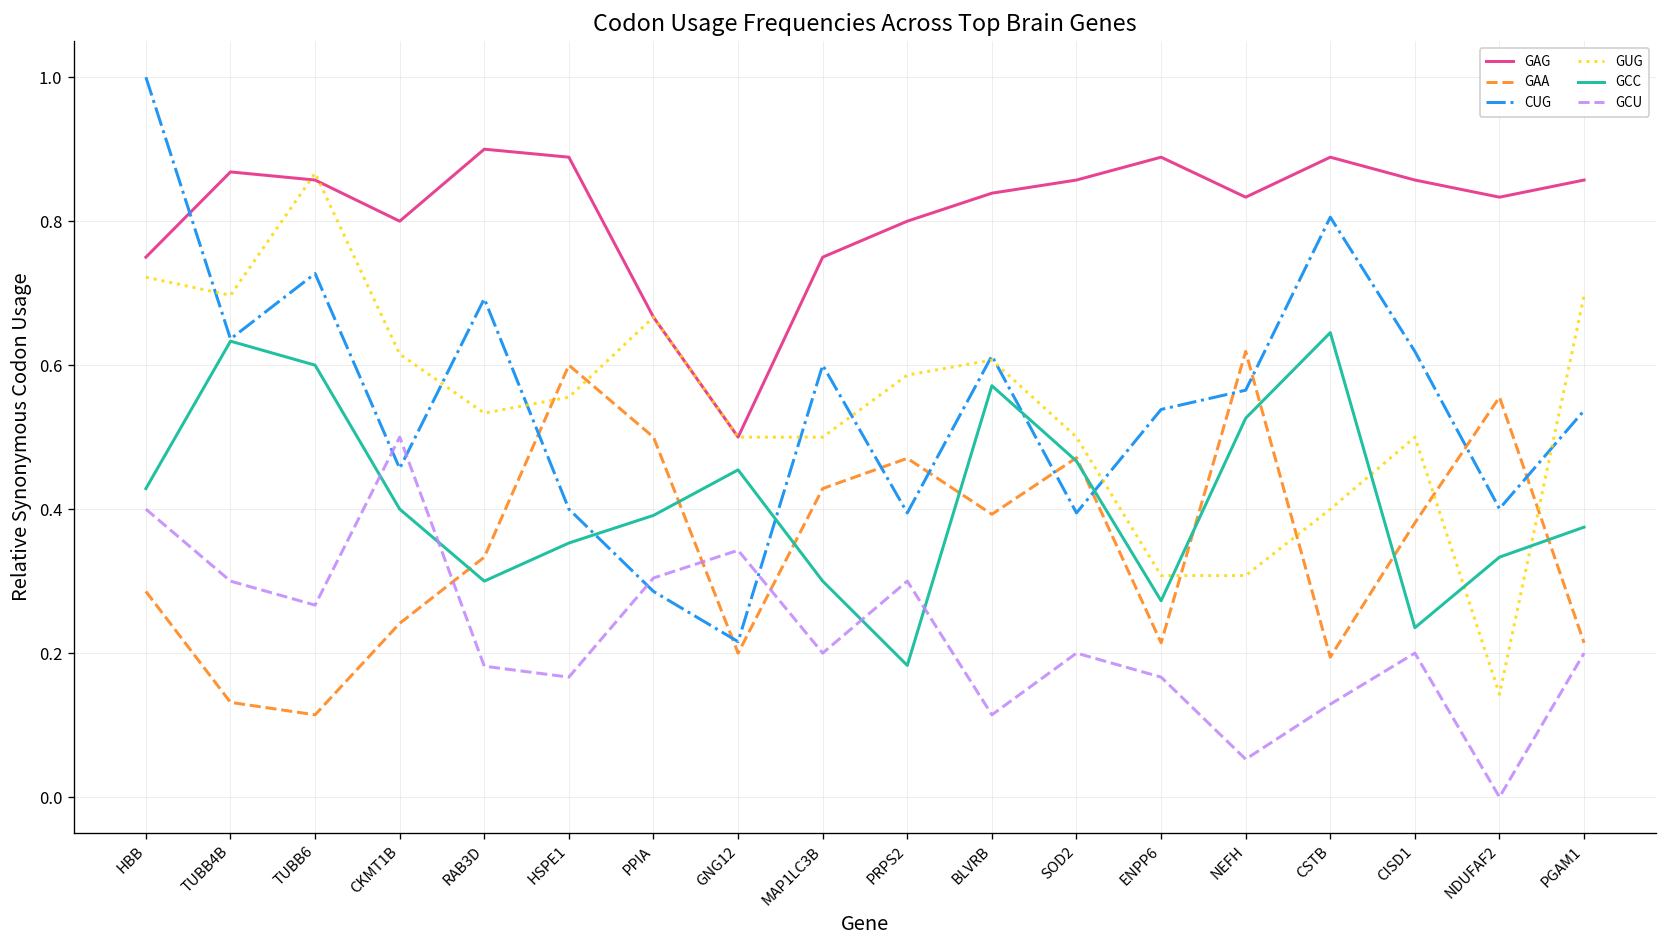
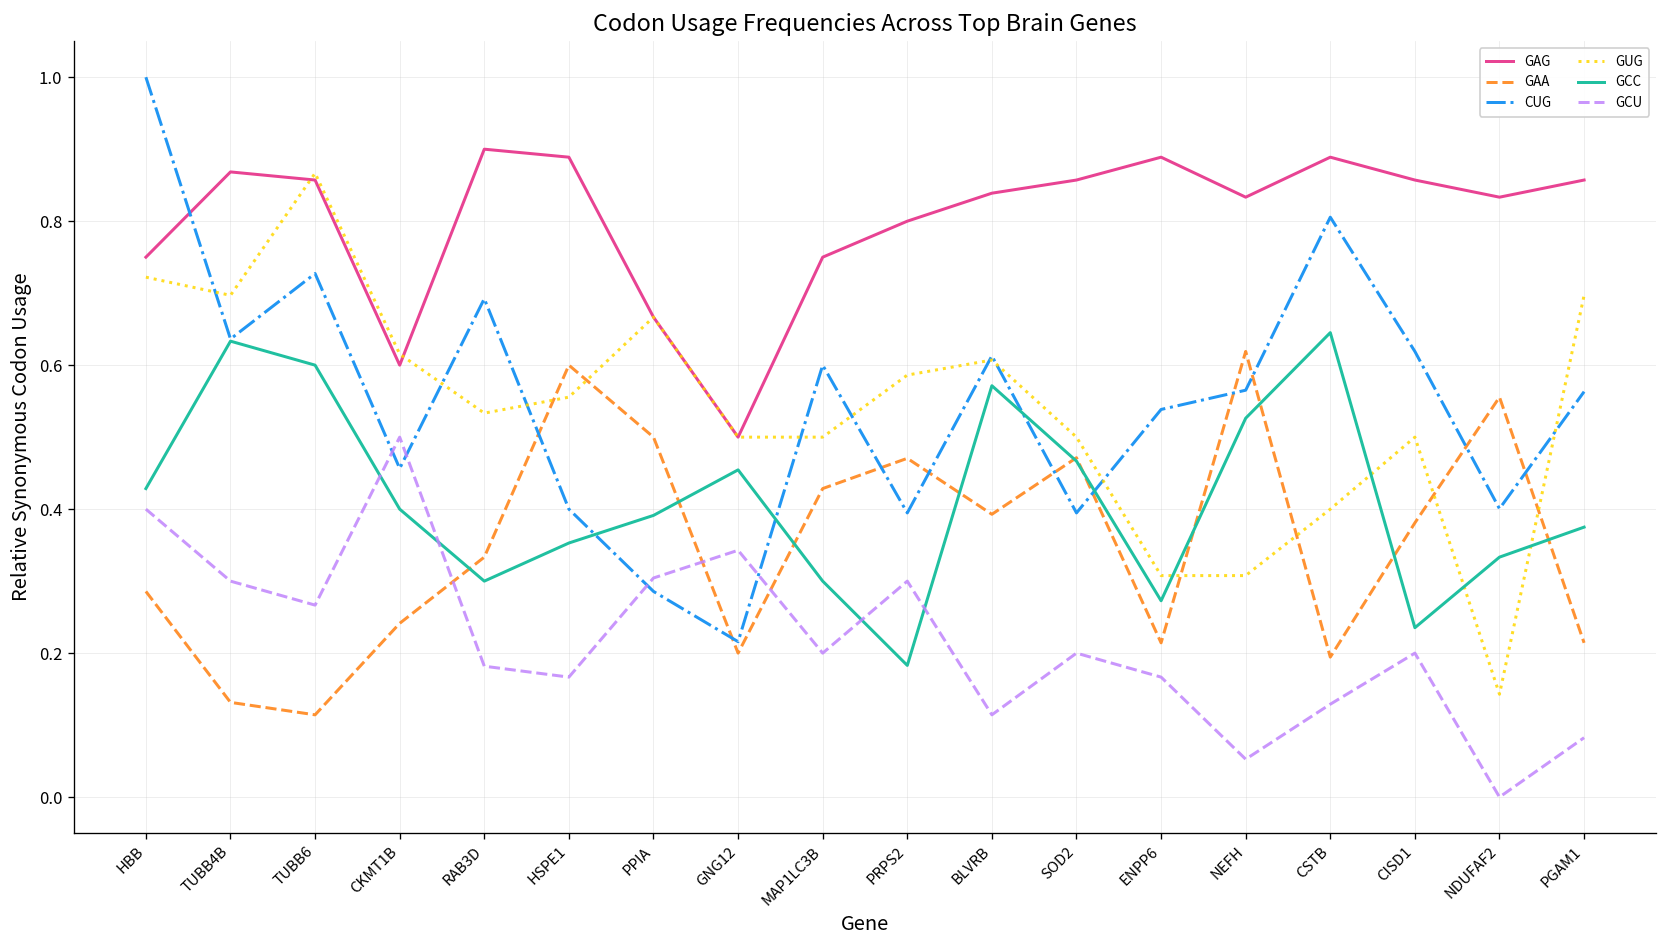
GAG, CKMT1B: 0.8 -> 0.6
CUG, PGAM1: 0.54 -> 0.56
GCU, PGAM1: 0.20 -> 0.08
